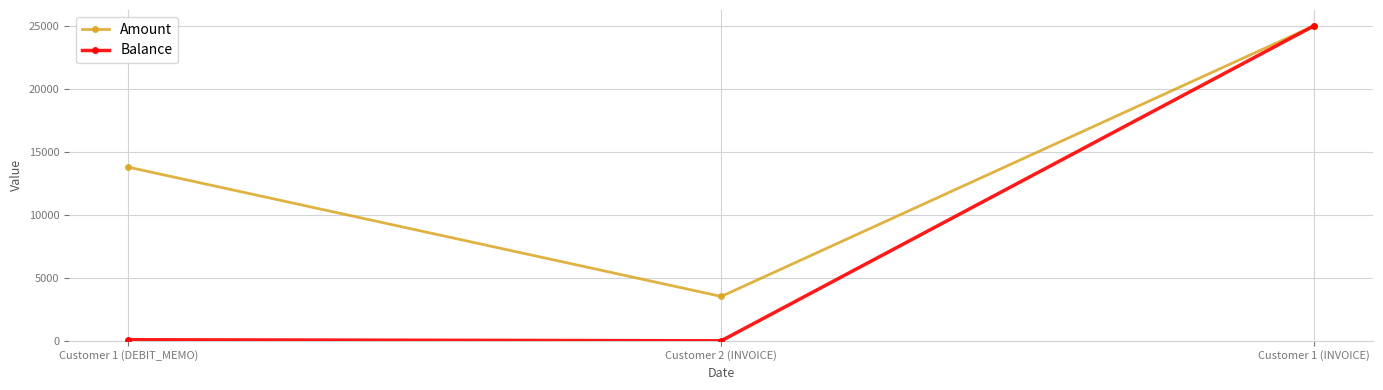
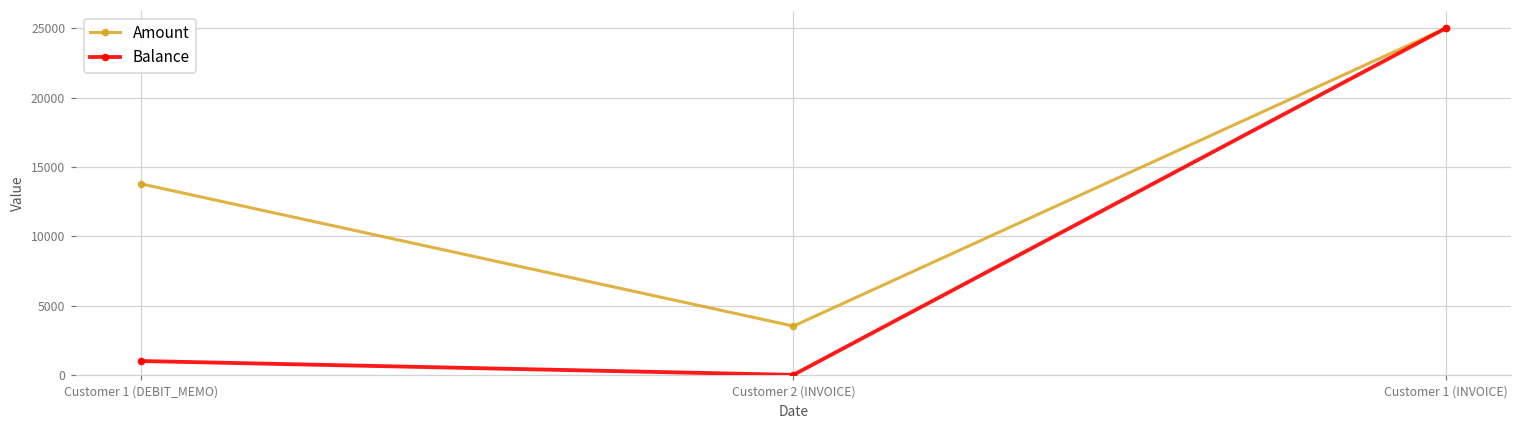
Balance, Customer 1 (DEBIT_MEMO): 100 -> 1000
